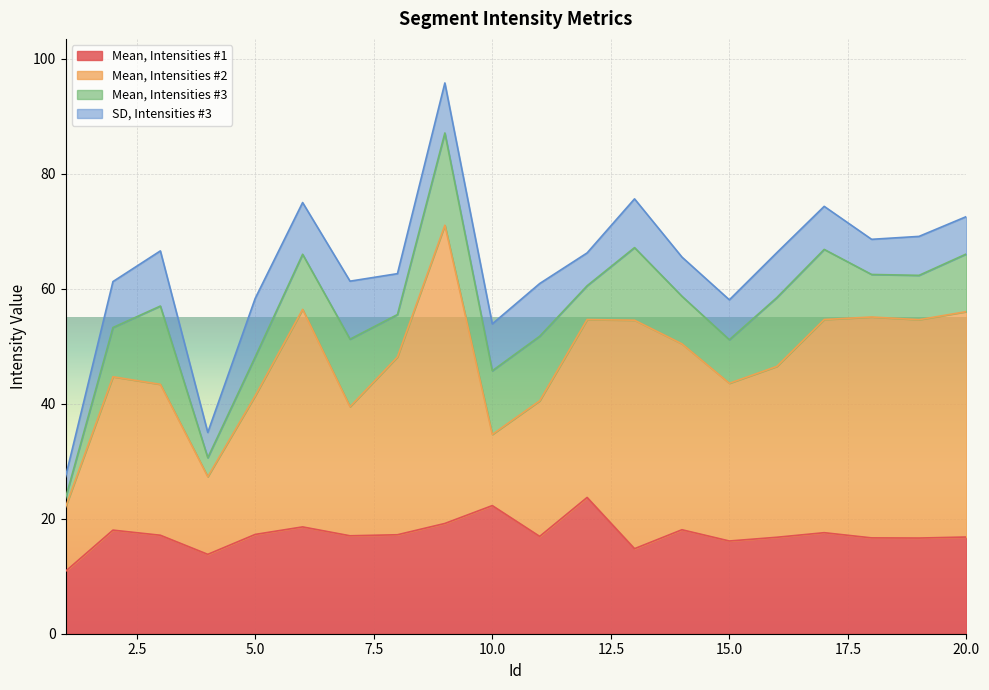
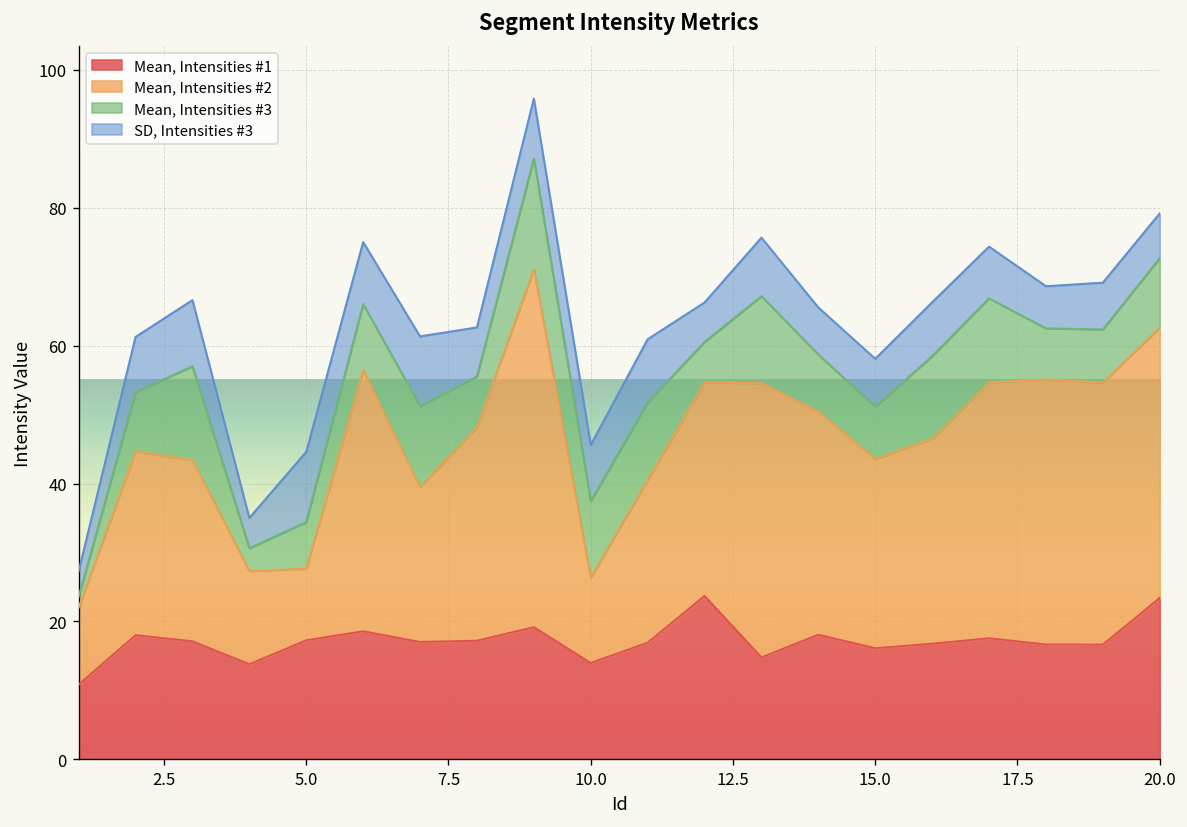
Mean, Intensities #2, 5.0: 24 -> 10
Mean, Intensities #1, 10.0: 22 -> 14
Mean, Intensities #1, 20.0: 17 -> 23
